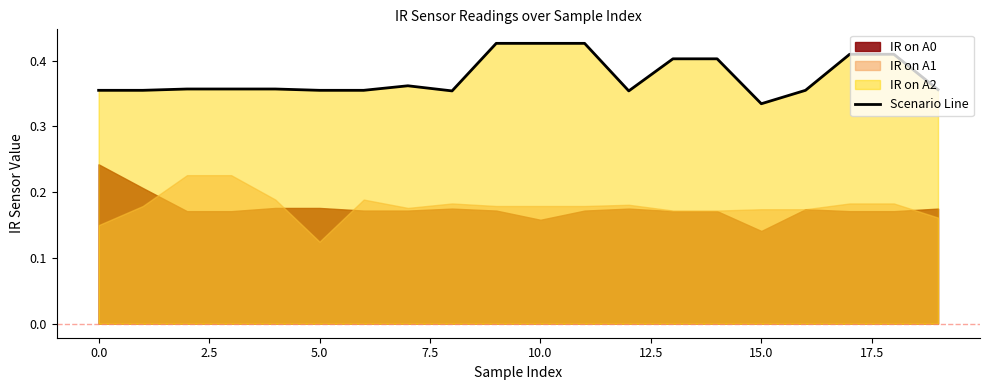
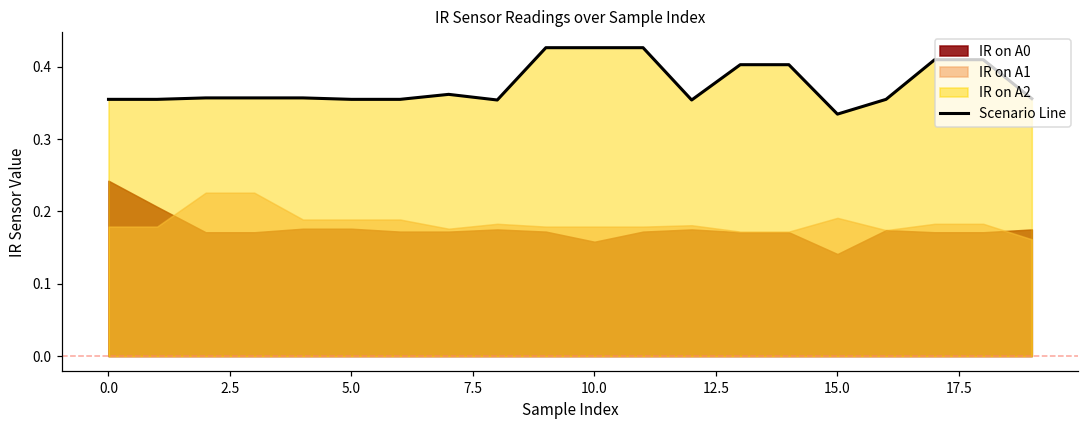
IR on A1, 0.0: 0.15 -> 0.18
IR on A1, 5.0: 0.12 -> 0.19
IR on A1, 15.0: 0.17 -> 0.19
